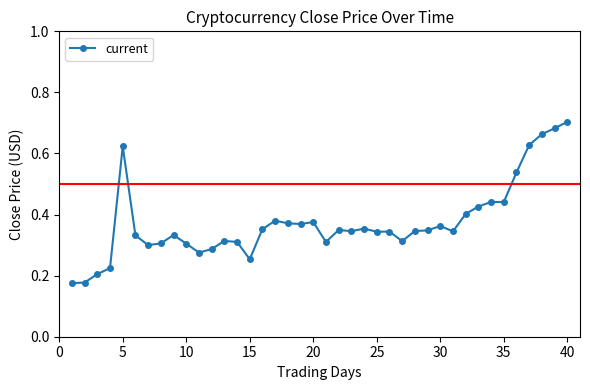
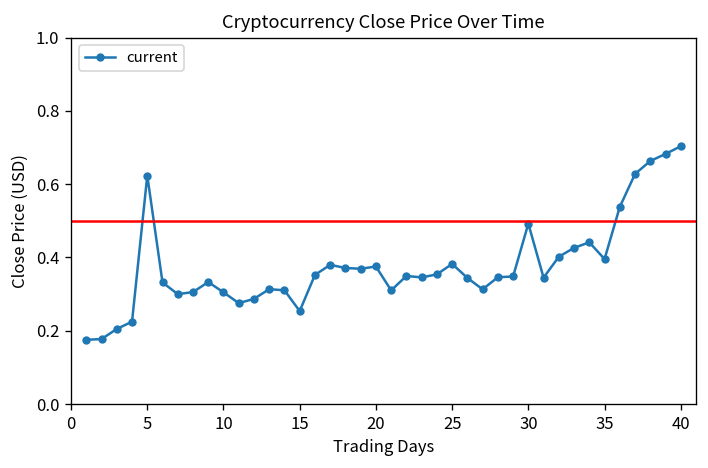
25: 0.34 -> 0.38
30: 0.36 -> 0.49
35: 0.44 -> 0.40
